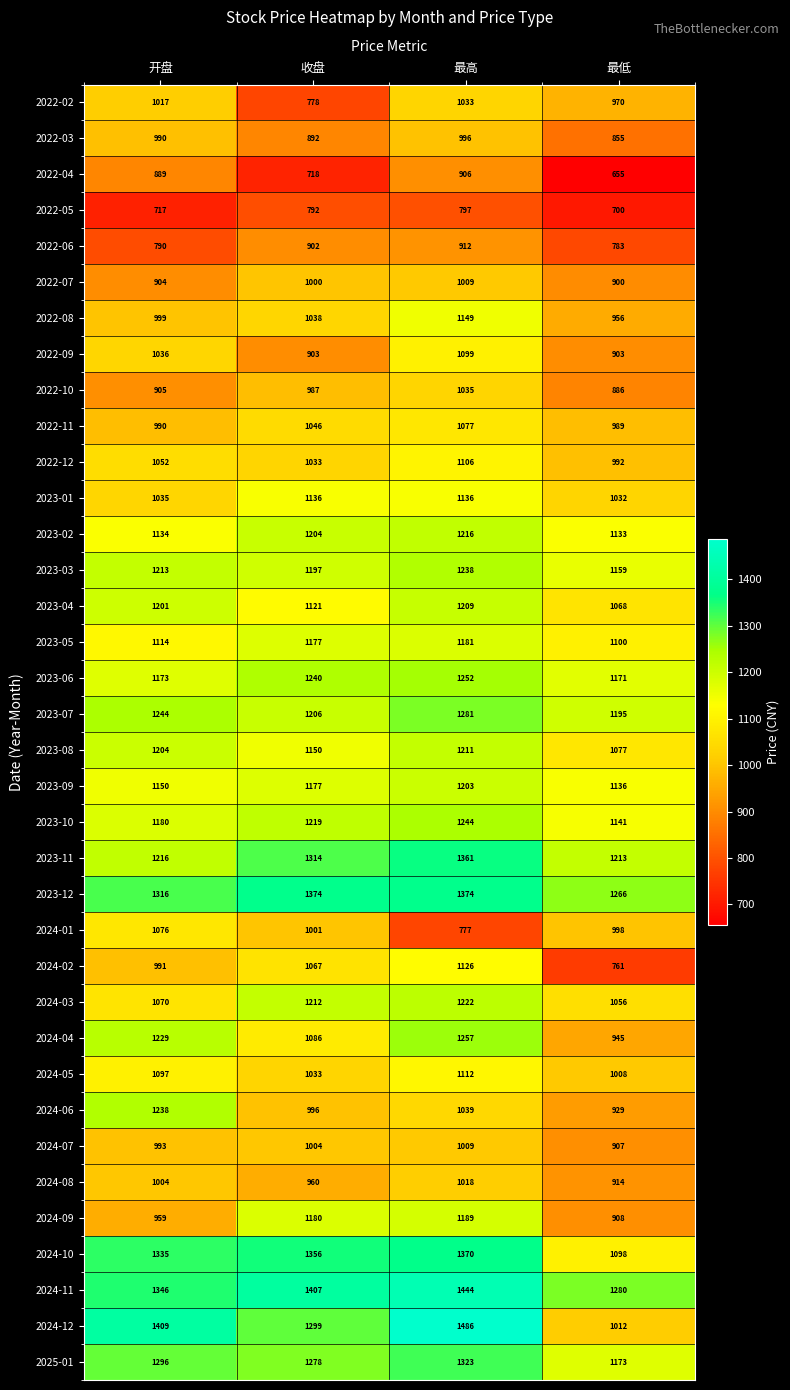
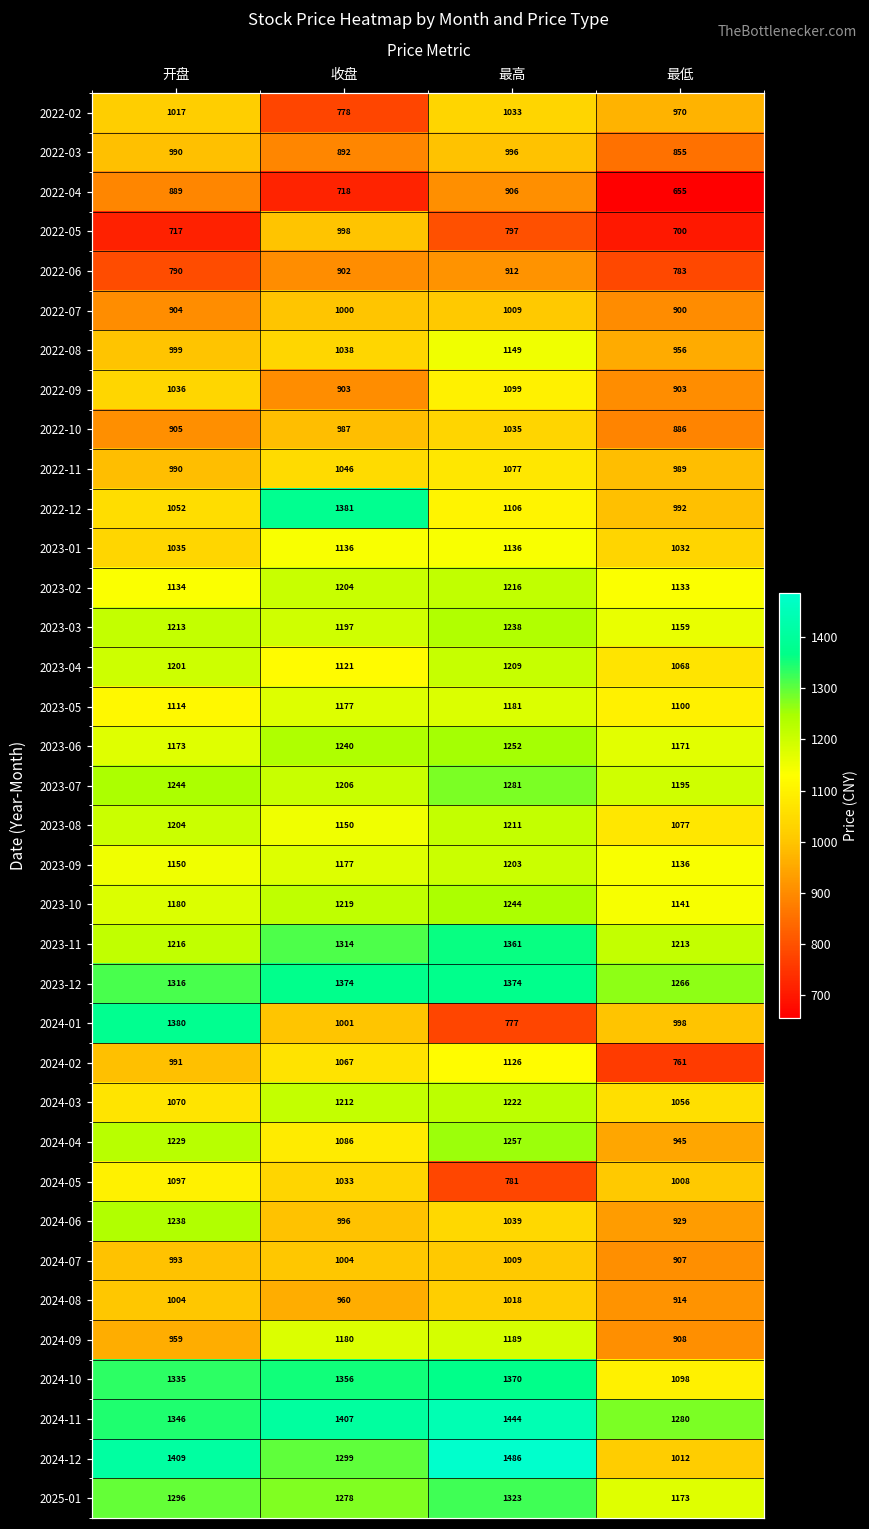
2022-05, 收盘: 792 -> 998
2022-12, 收盘: 1033 -> 1381
2024-01, 开盘: 1076 -> 1380
2024-05, 最高: 1112 -> 781
